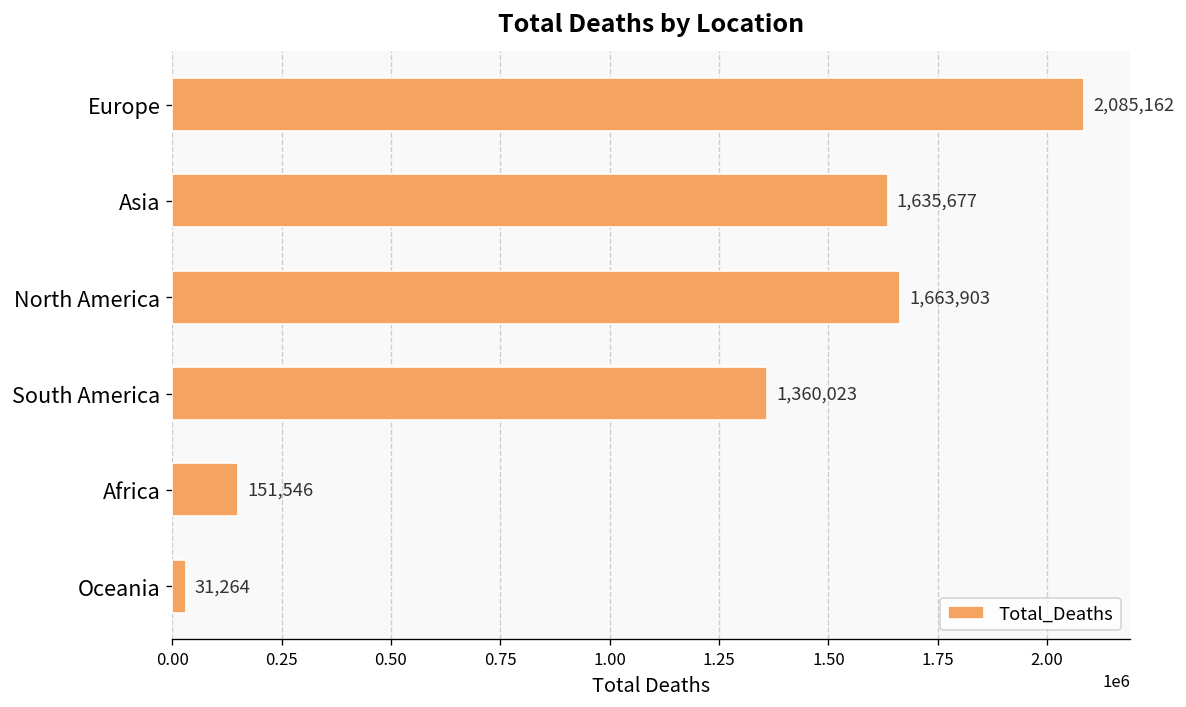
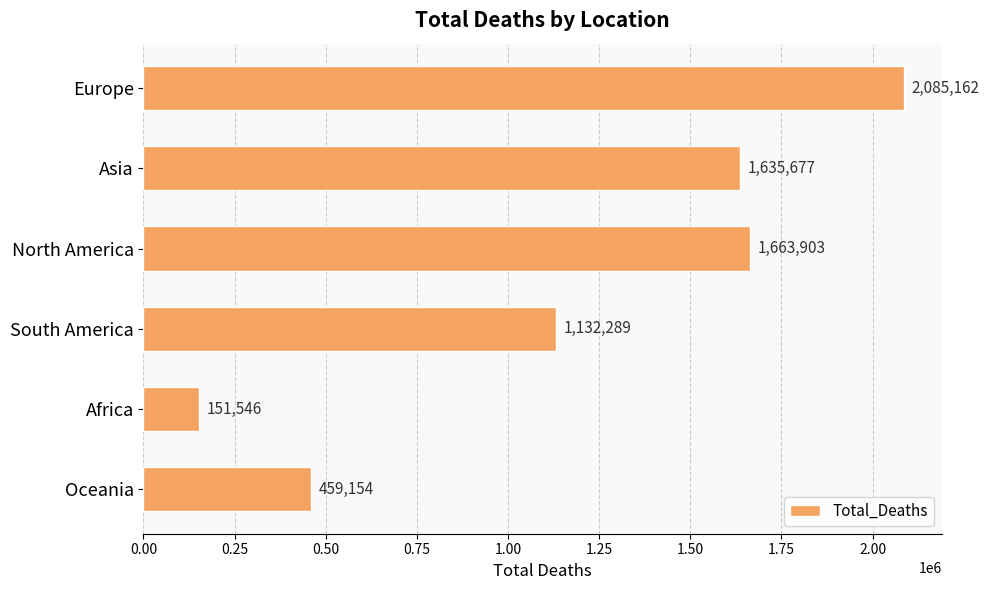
South America: 1,360,023 -> 1,132,289
Oceania: 31,264 -> 459,154
